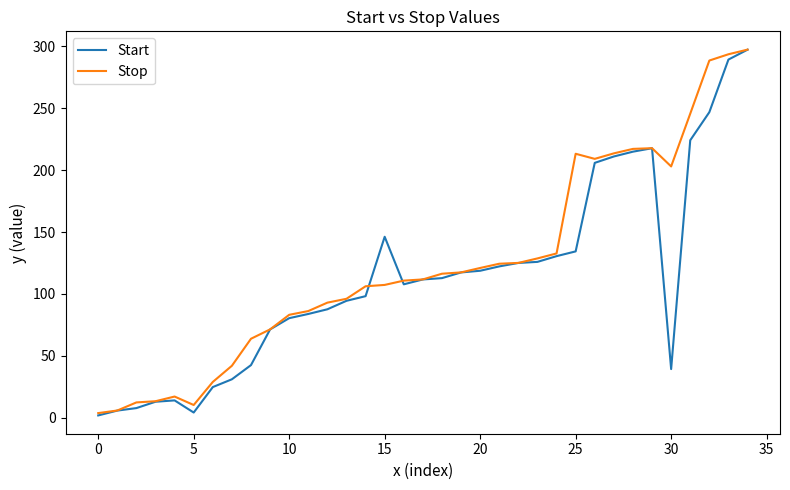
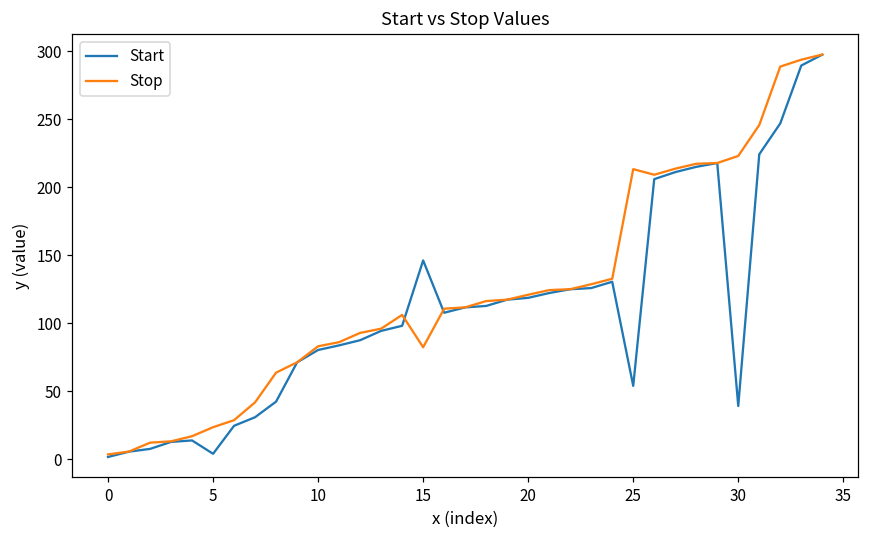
Stop, 5: 10 -> 24
Stop, 15: 107 -> 82
Start, 25: 134 -> 54
Stop, 30: 203 -> 223
